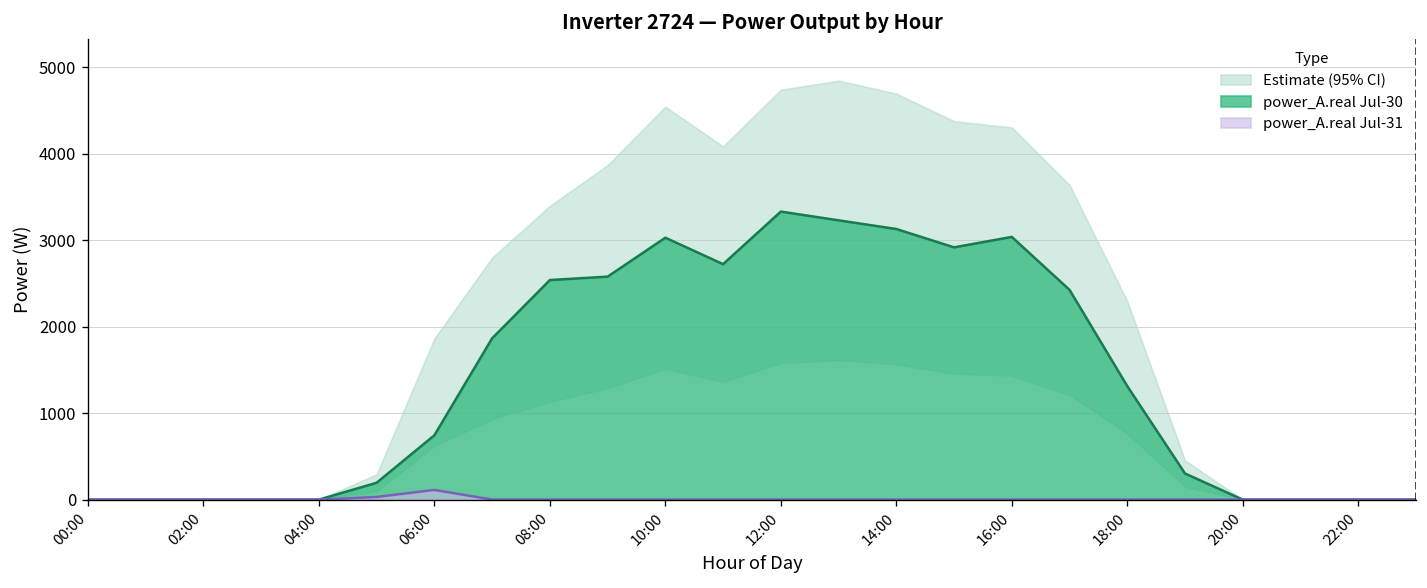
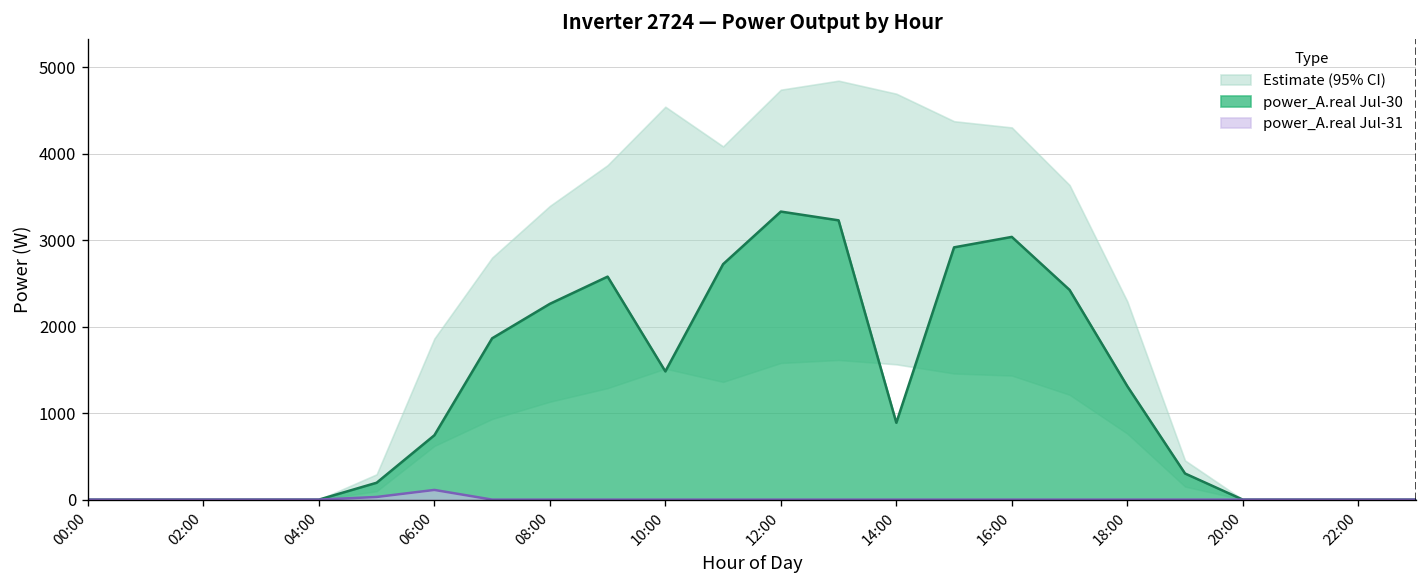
power_A.real Jul-30, 08:00: 2500 -> 2300
power_A.real Jul-30, 10:00: 3000 -> 1500
power_A.real Jul-30, 14:00: 3100 -> 900
